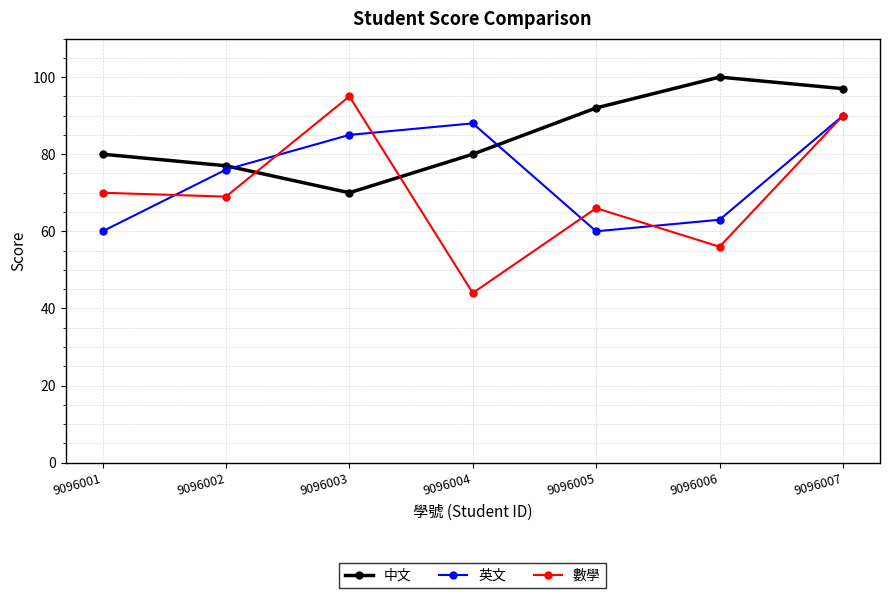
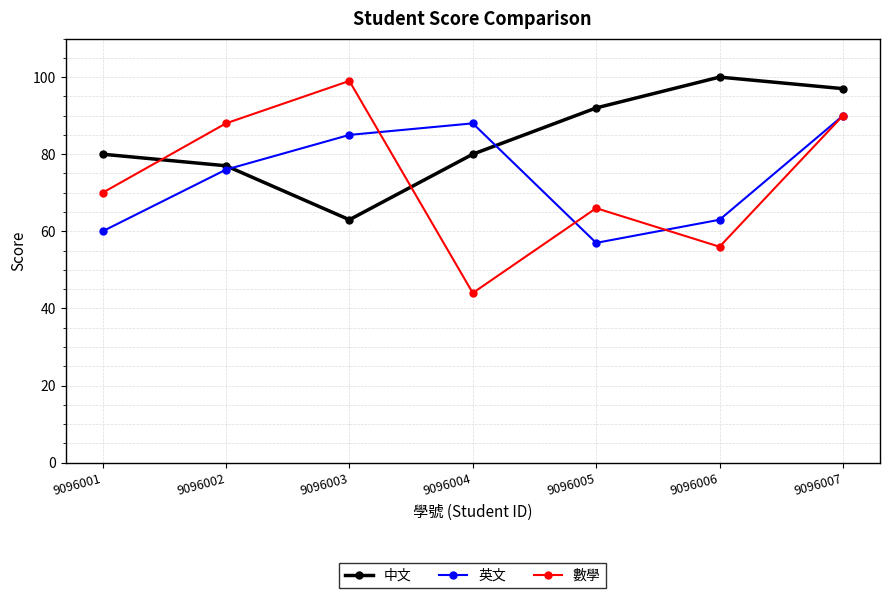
數學, 9096002: 69 -> 88
中文, 9096003: 70 -> 63
數學, 9096003: 95 -> 99
英文, 9096005: 60 -> 57
